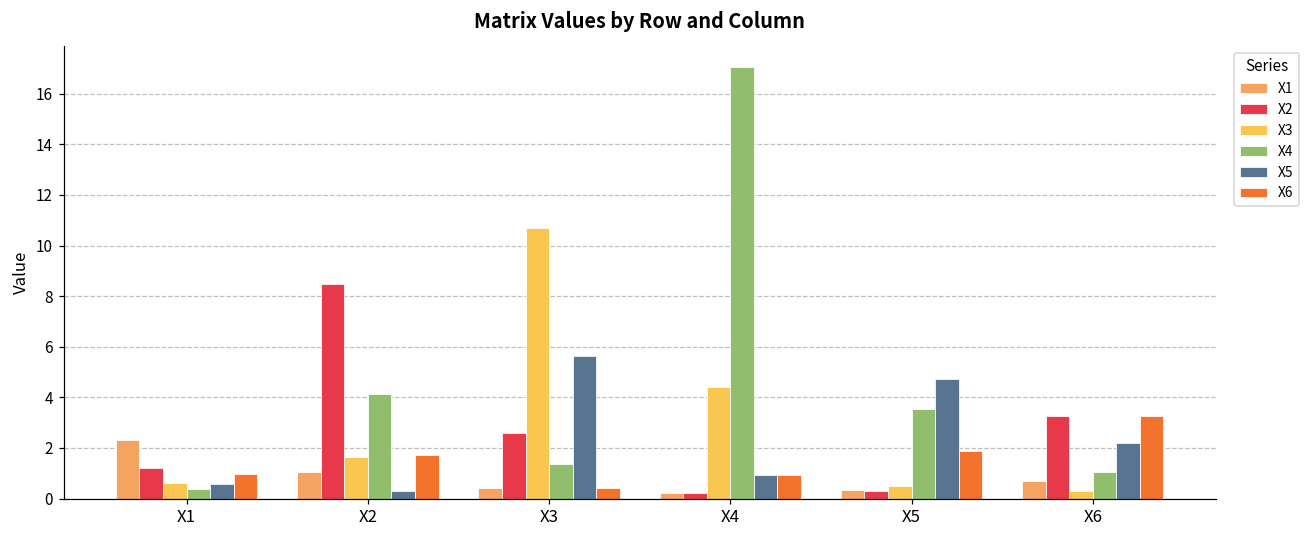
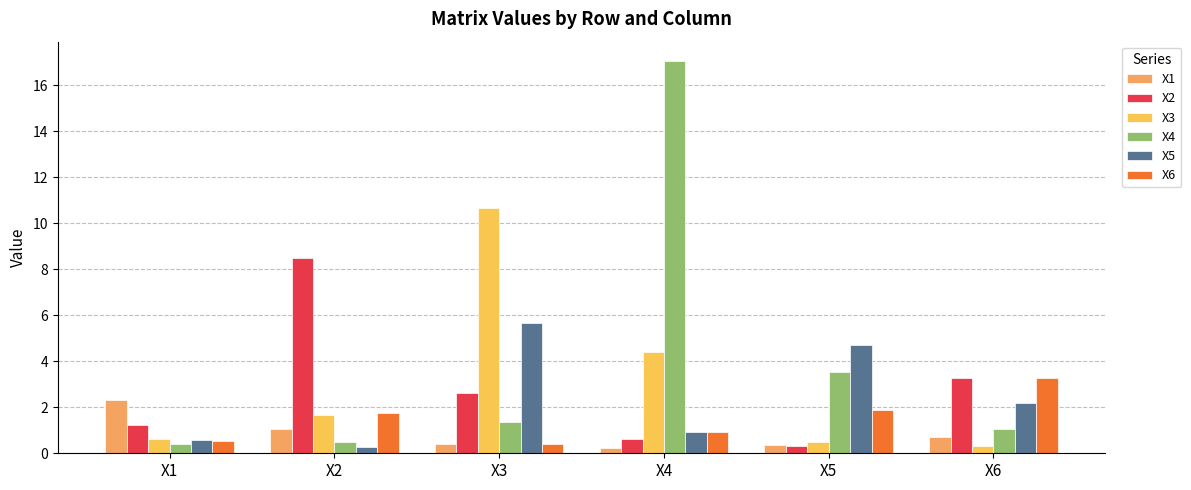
X6, X1: 1.0 -> 0.5
X4, X2: 4.1 -> 0.5
X2, X4: 0.2 -> 0.6
